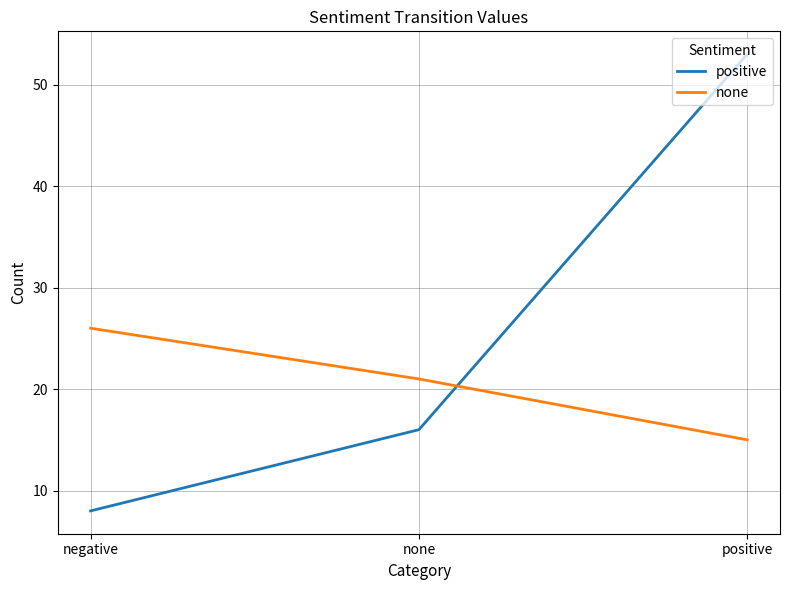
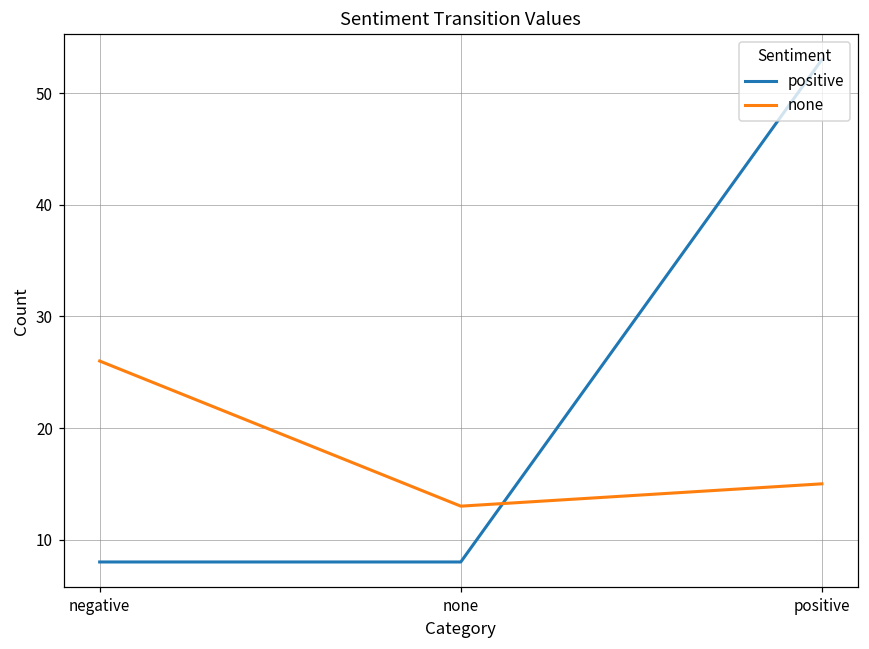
positive, none: 16 -> 8
none, none: 21 -> 13
